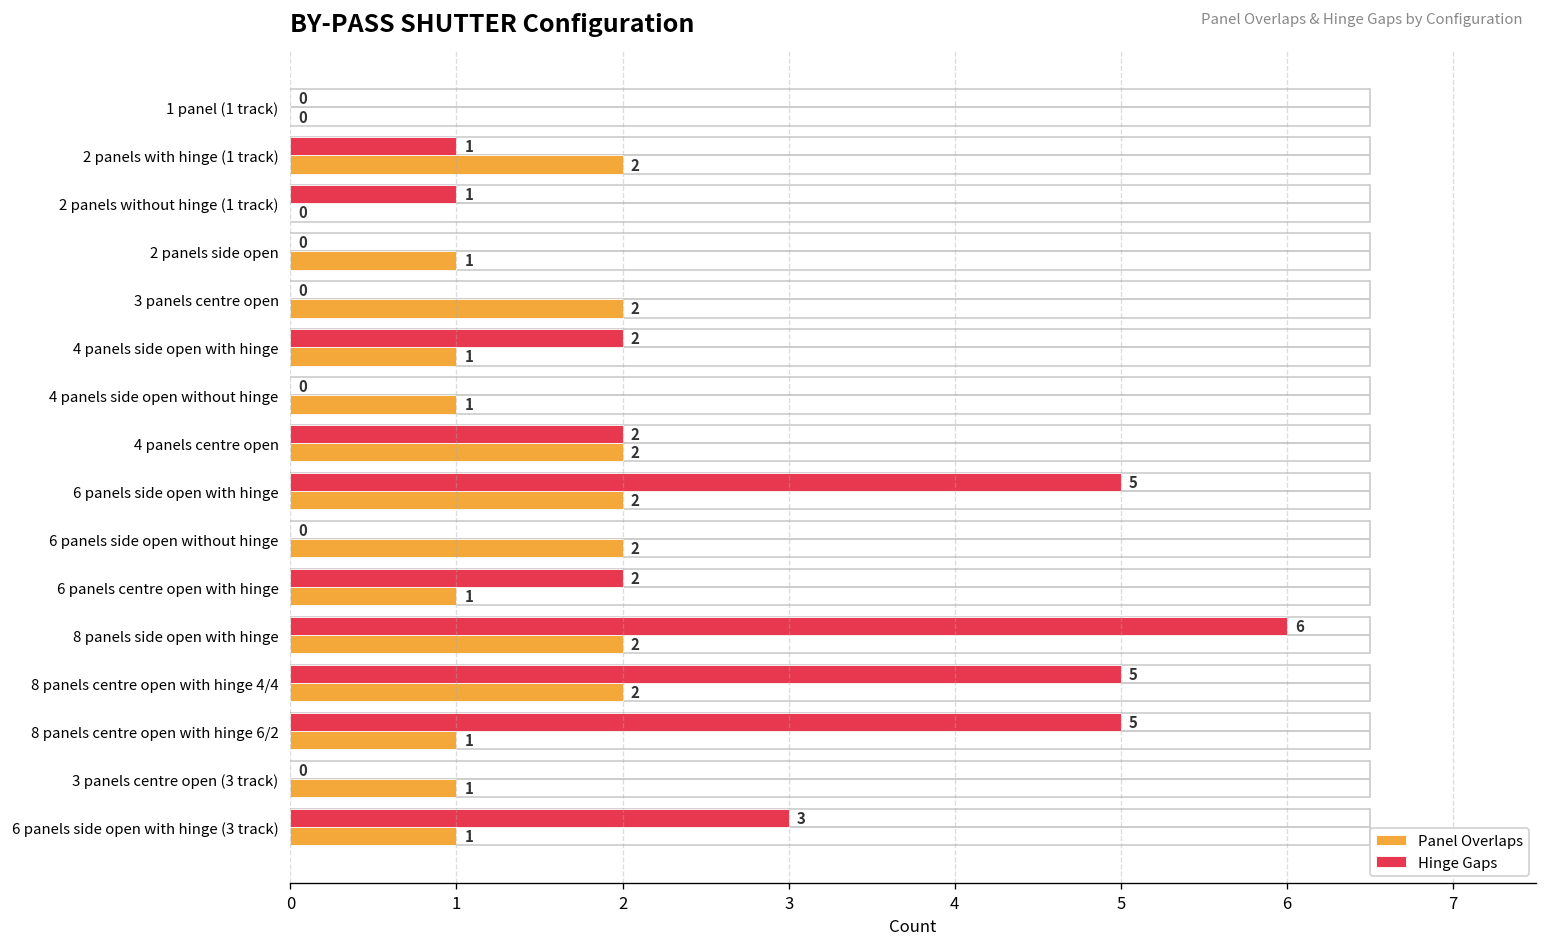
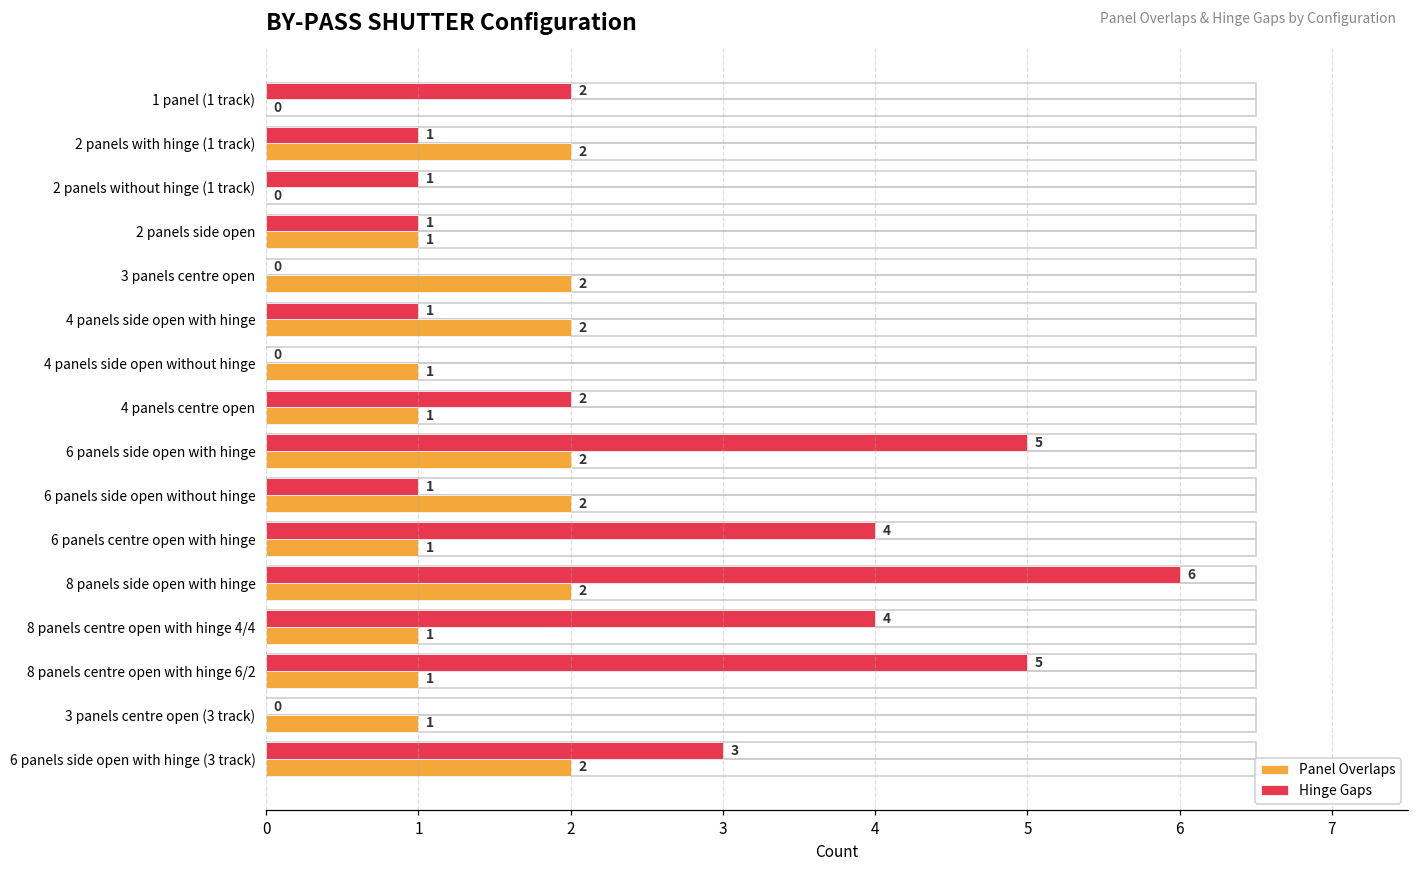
Hinge Gaps, 1 panel (1 track): 0 -> 2
Hinge Gaps, 2 panels side open: 0 -> 1
Hinge Gaps, 4 panels side open with hinge: 2 -> 1
Panel Overlaps, 4 panels side open with hinge: 1 -> 2
Panel Overlaps, 4 panels centre open: 2 -> 1
Hinge Gaps, 6 panels side open without hinge: 0 -> 1
Hinge Gaps, 6 panels centre open with hinge: 2 -> 4
Hinge Gaps, 8 panels centre open with hinge 4/4: 5 -> 4
Panel Overlaps, 8 panels centre open with hinge 4/4: 2 -> 1
Panel Overlaps, 6 panels side open with hinge (3 track): 1 -> 2
